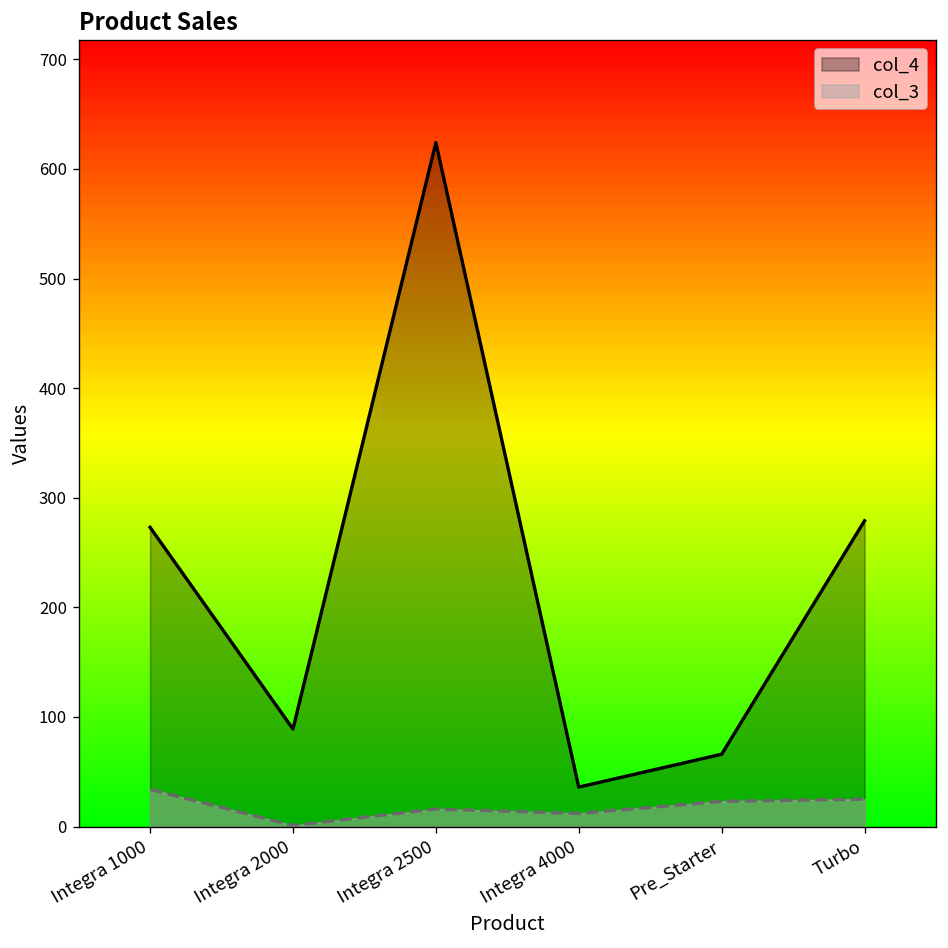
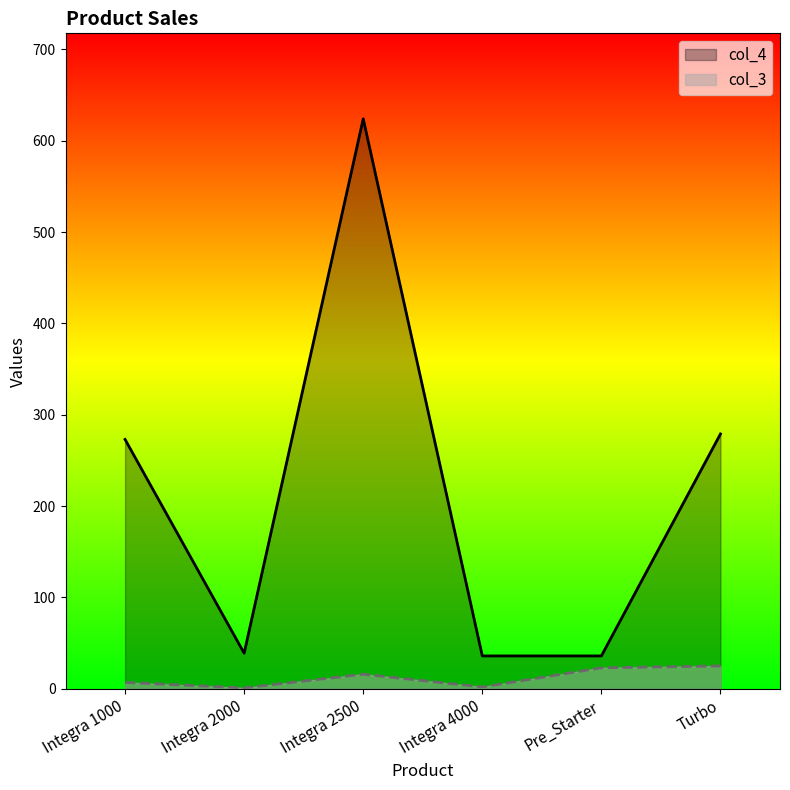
col_3, Integra 1000: 30 -> 10
col_4, Integra 2000: 90 -> 40
col_3, Integra 4000: 10 -> 0
col_4, Pre_Starter: 70 -> 40
